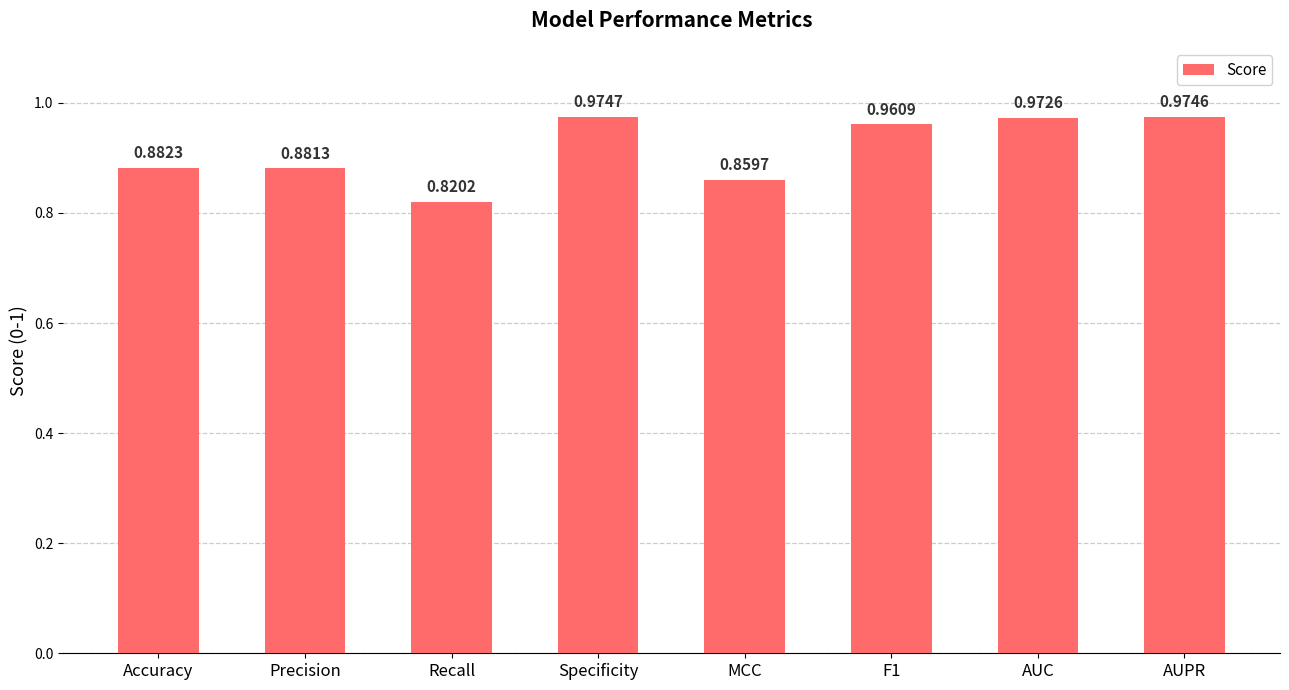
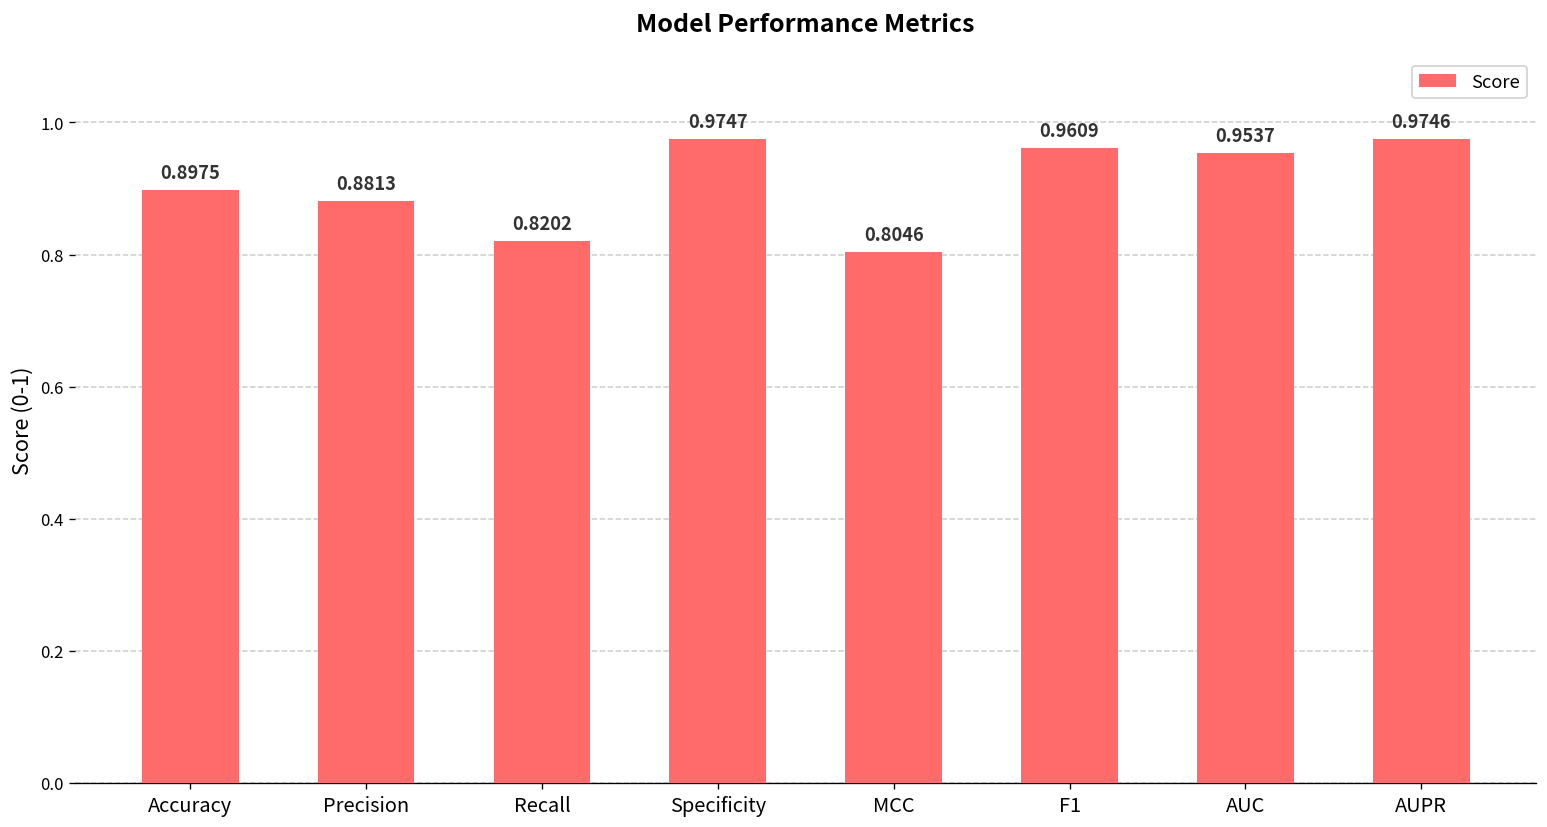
Accuracy: 0.8823 -> 0.8975
MCC: 0.8597 -> 0.8046
AUC: 0.9726 -> 0.9537
